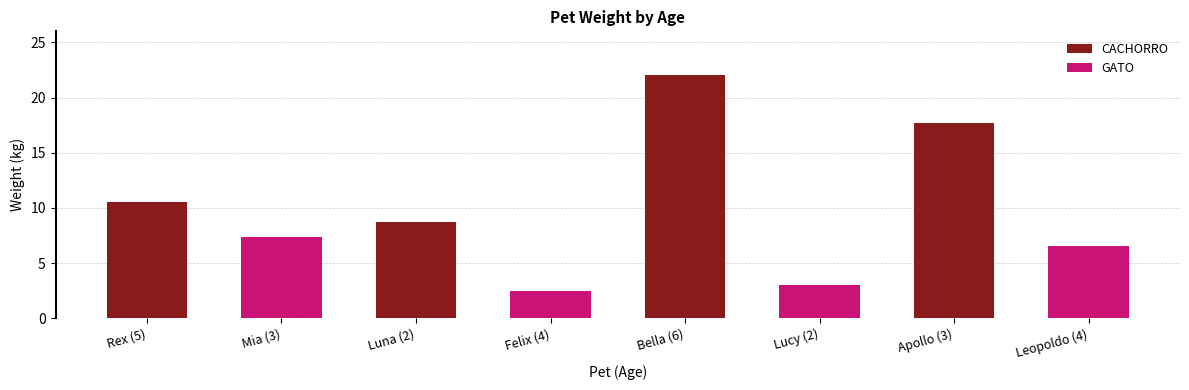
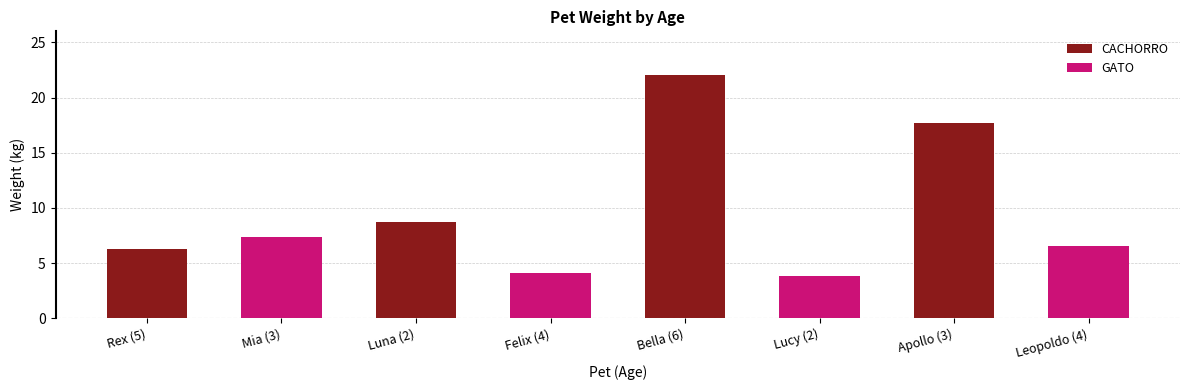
CACHORRO, Rex (5): 10.5 -> 6.3
GATO, Felix (4): 2.5 -> 4.1
GATO, Lucy (2): 3.0 -> 3.8
